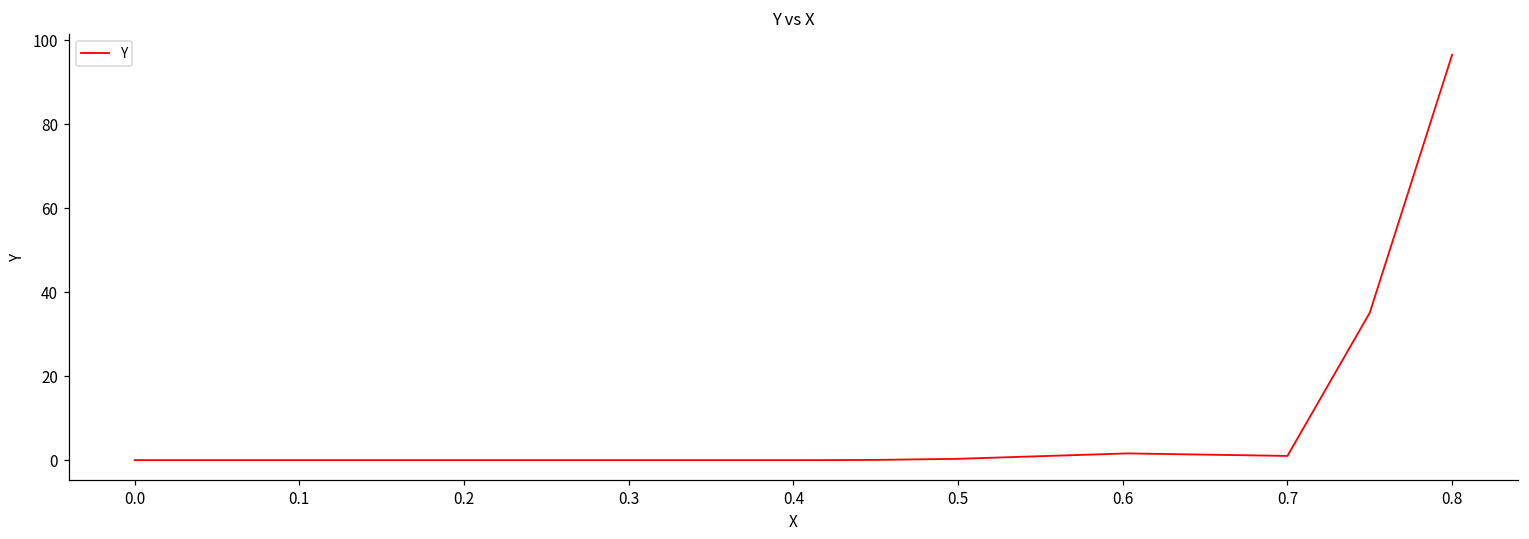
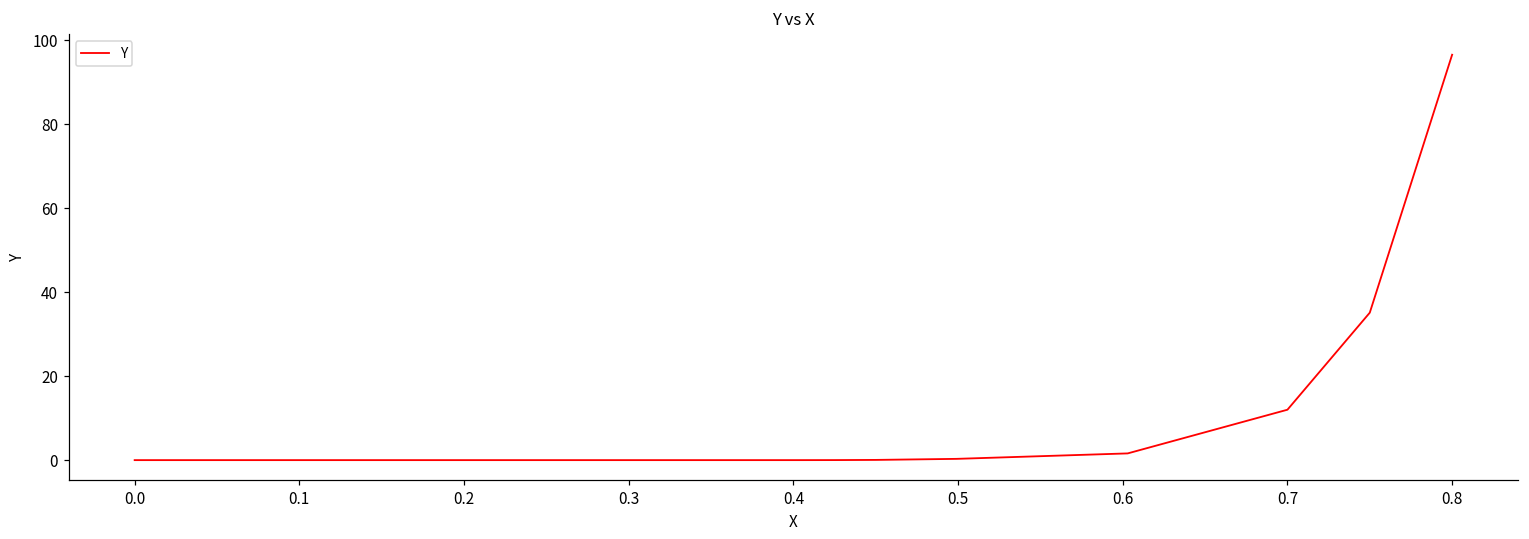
0.7: 1 -> 12
